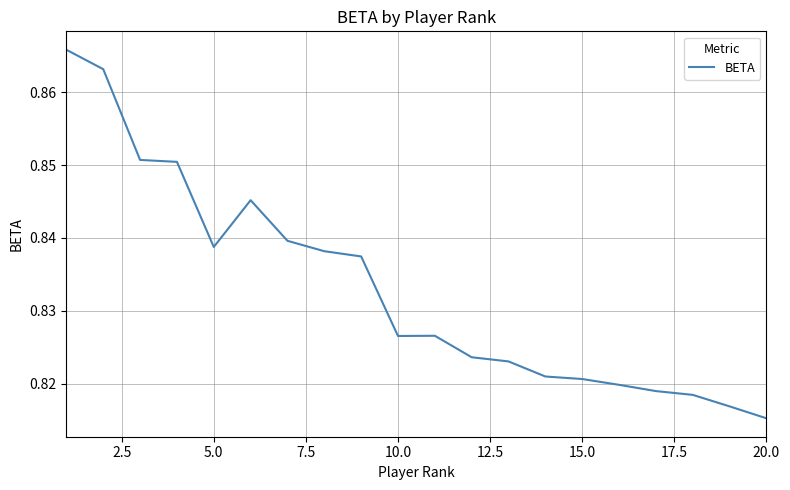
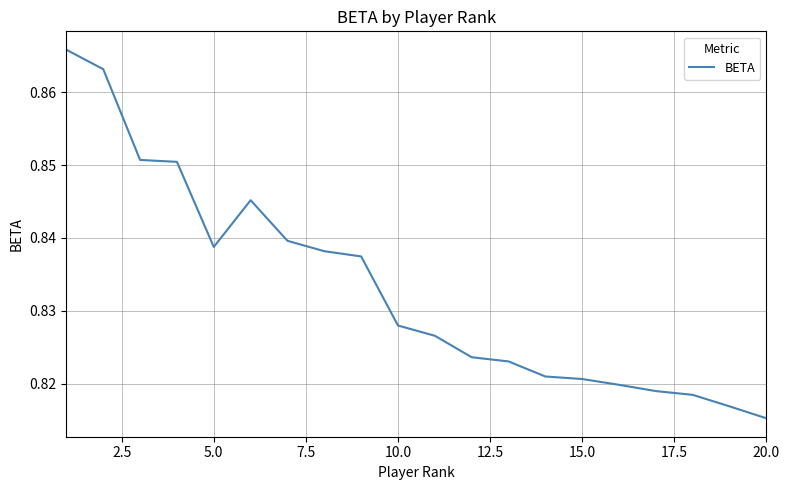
10.0: 0.827 -> 0.828
